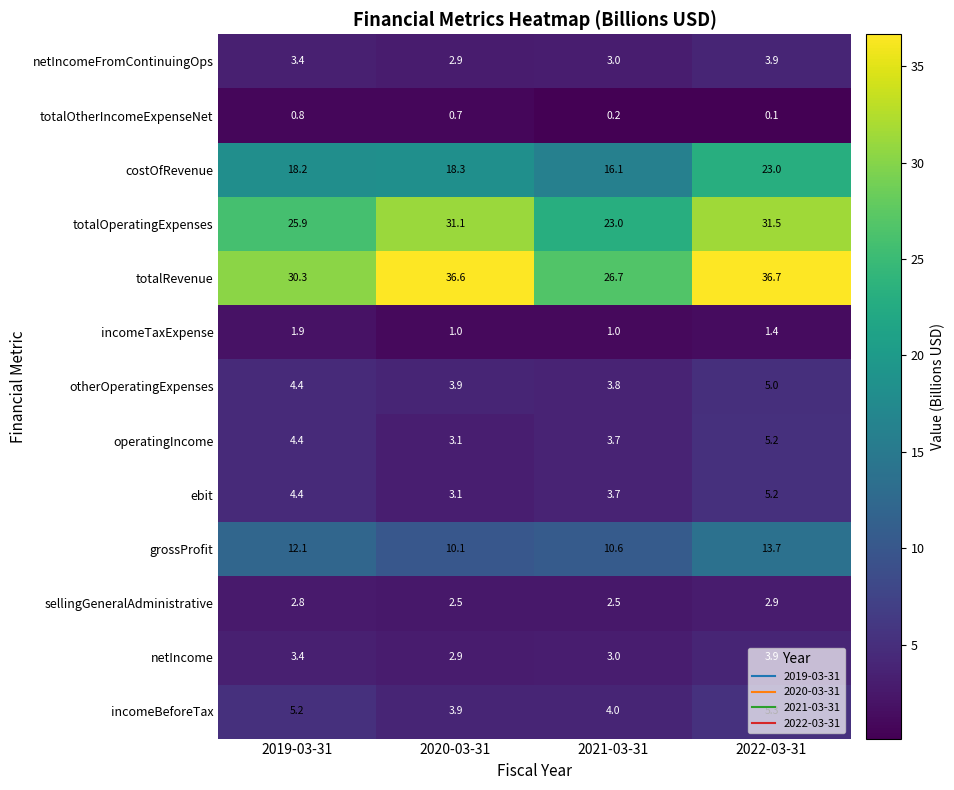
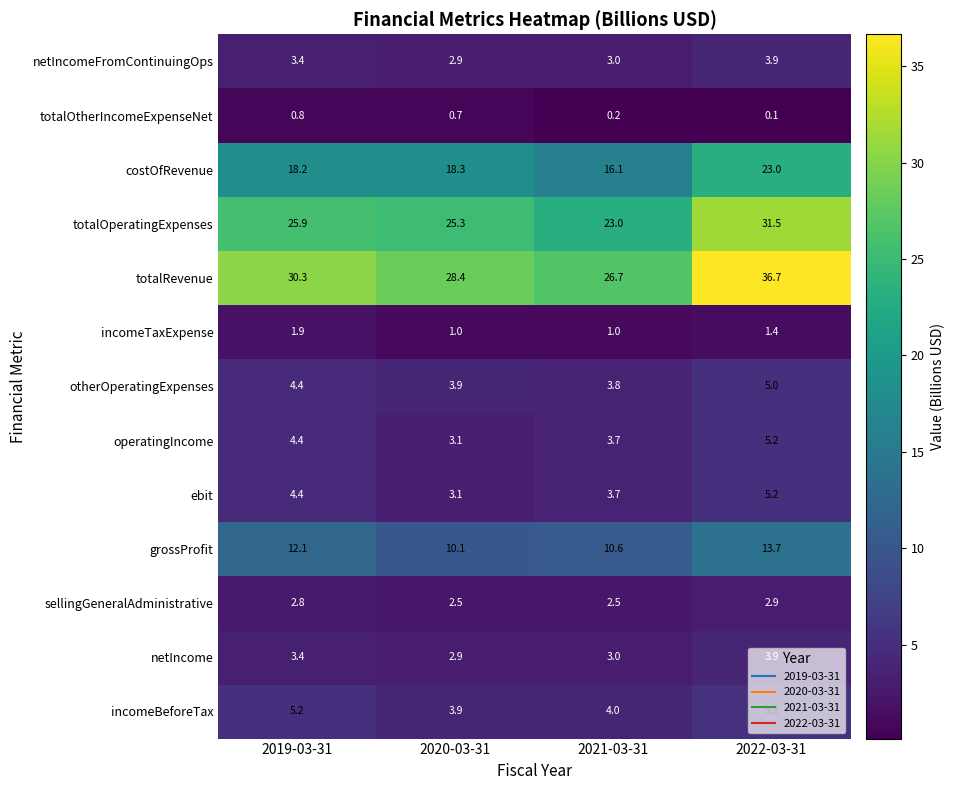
totalOperatingExpenses, 2020-03-31: 31.1 -> 25.3
totalRevenue, 2020-03-31: 36.6 -> 28.4
